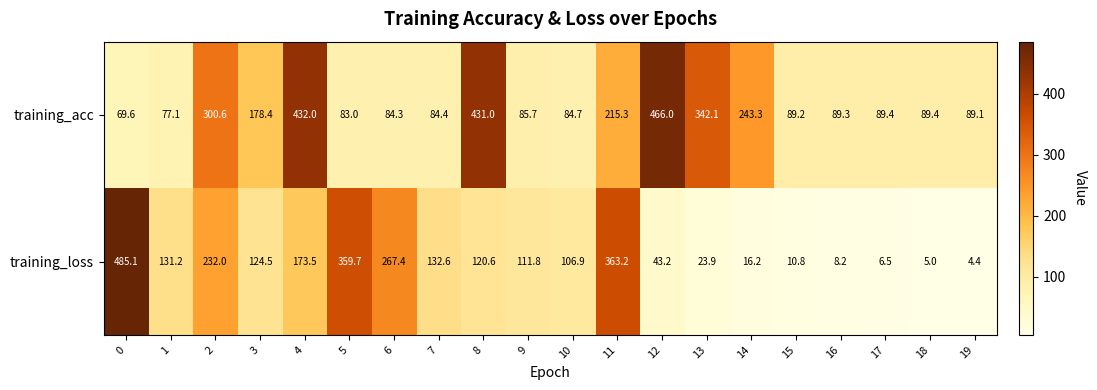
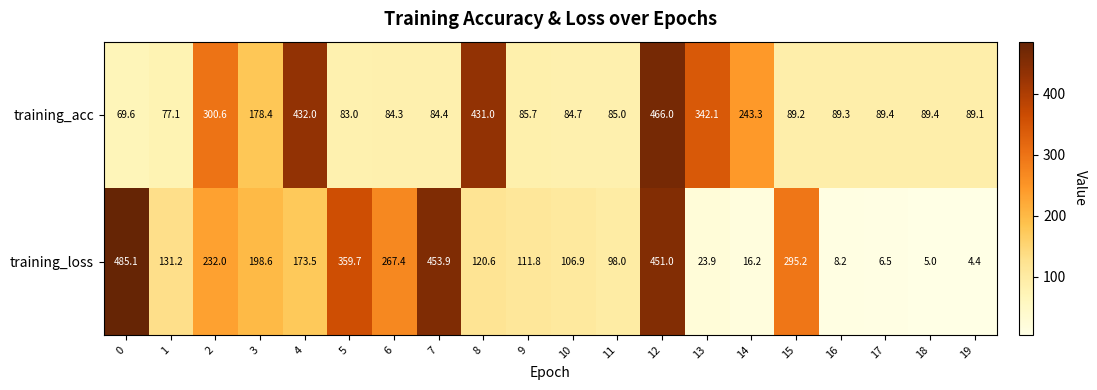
training_acc, 11: 215.3 -> 85.0
training_loss, 3: 124.5 -> 198.6
training_loss, 7: 132.6 -> 453.9
training_loss, 11: 363.2 -> 98.0
training_loss, 12: 43.2 -> 451.0
training_loss, 15: 10.8 -> 295.2
